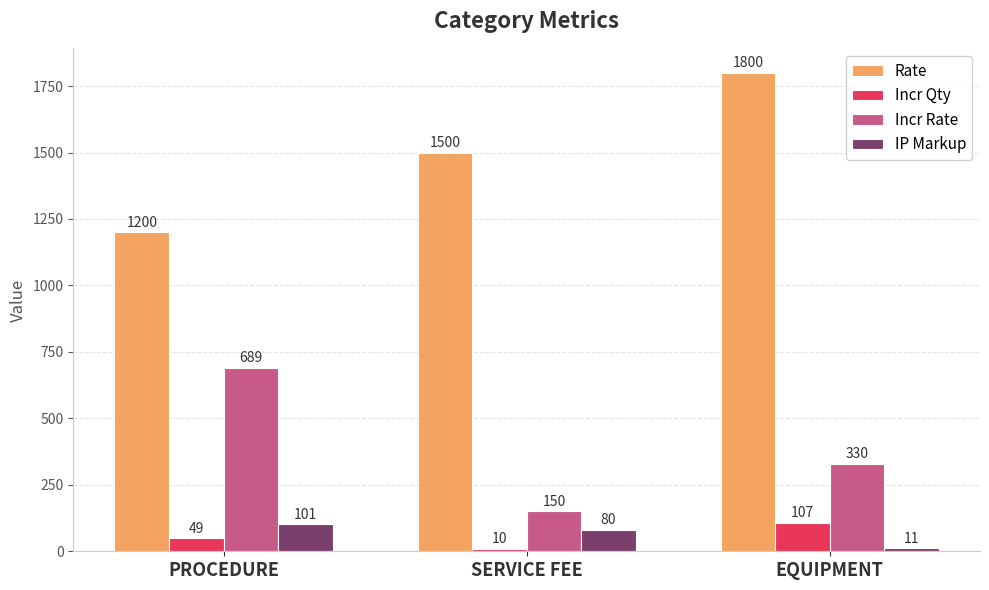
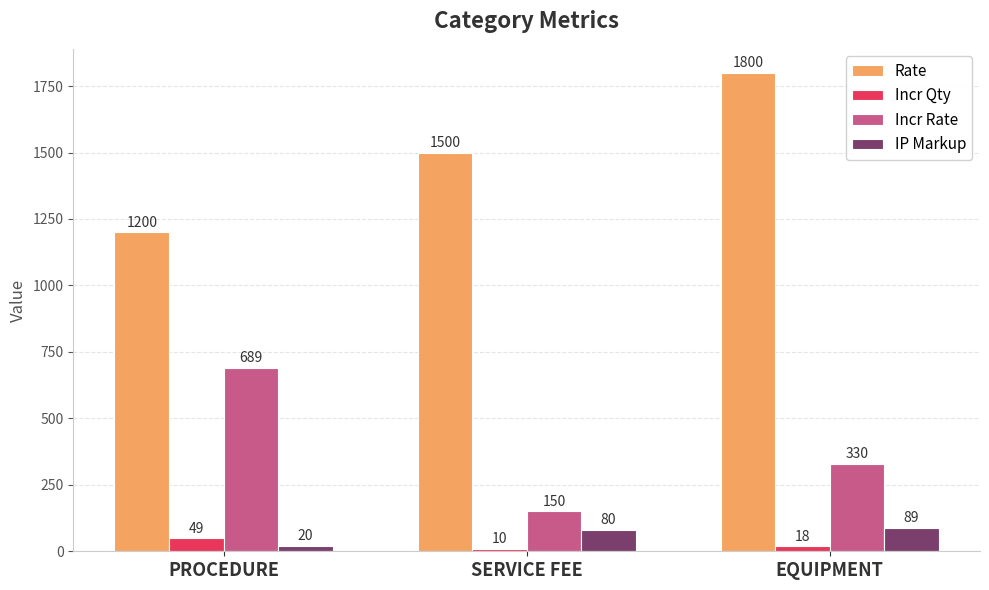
IP Markup, PROCEDURE: 101 -> 20
Incr Qty, EQUIPMENT: 107 -> 18
IP Markup, EQUIPMENT: 11 -> 89
